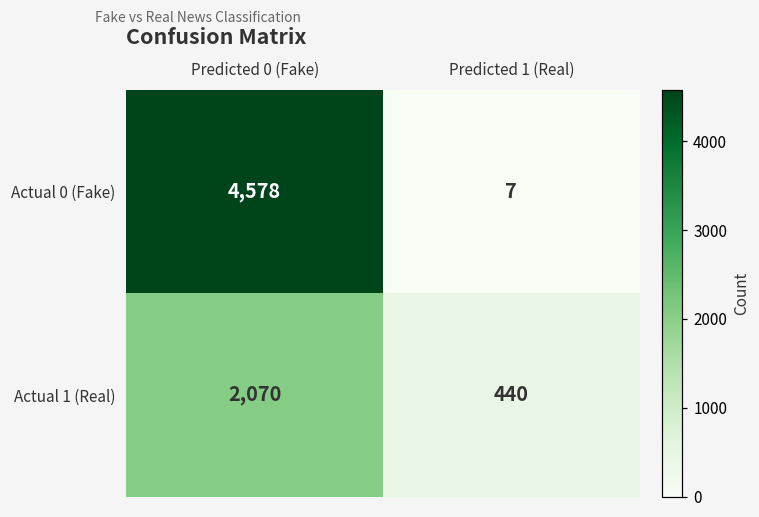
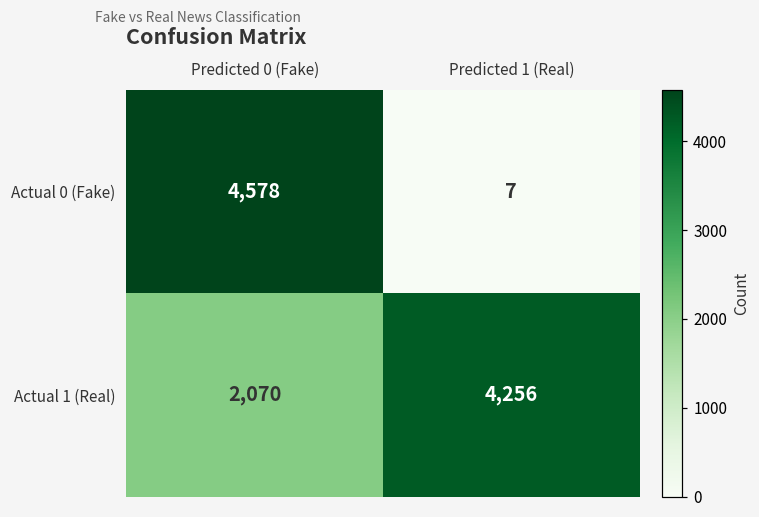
Actual 1 (Real), Predicted 1 (Real): 440 -> 4,256
